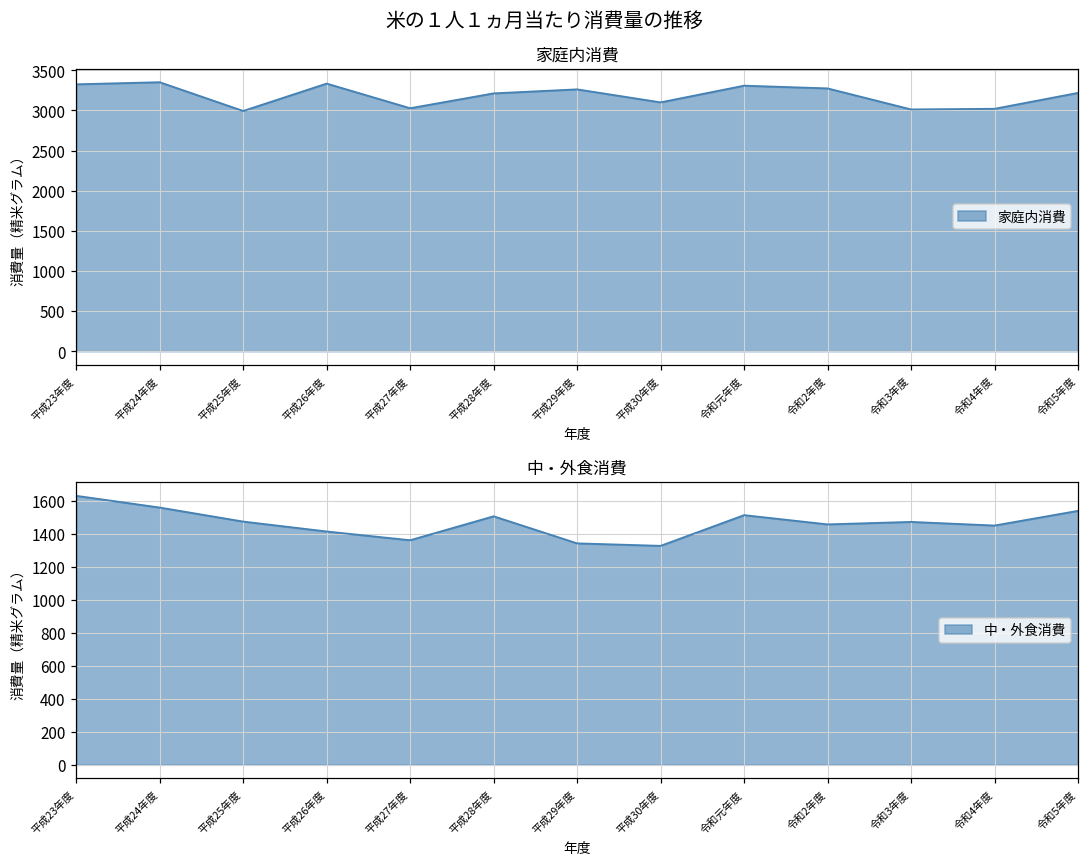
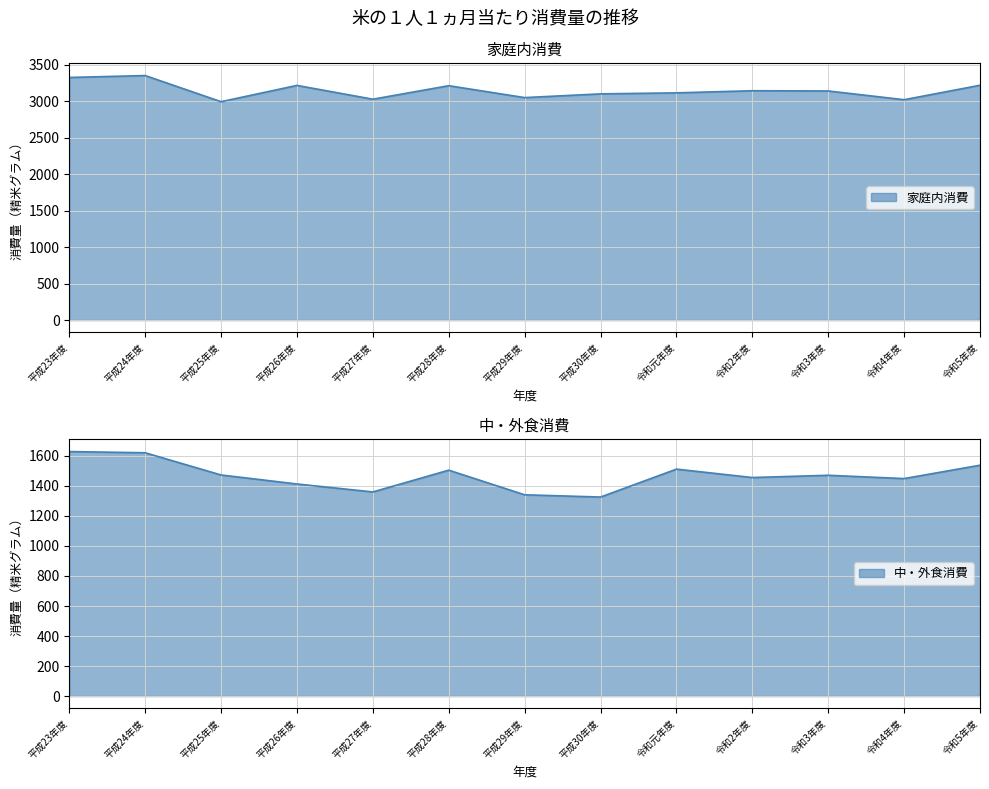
家庭内消費, 平成26年度: 3300 -> 3200
家庭内消費, 平成29年度: 3300 -> 3000
家庭内消費, 令和元年度: 3300 -> 3100
家庭内消費, 令和2年度: 3300 -> 3100
家庭内消費, 令和3年度: 3000 -> 3100
中・外食消費, 平成24年度: 1560 -> 1620
